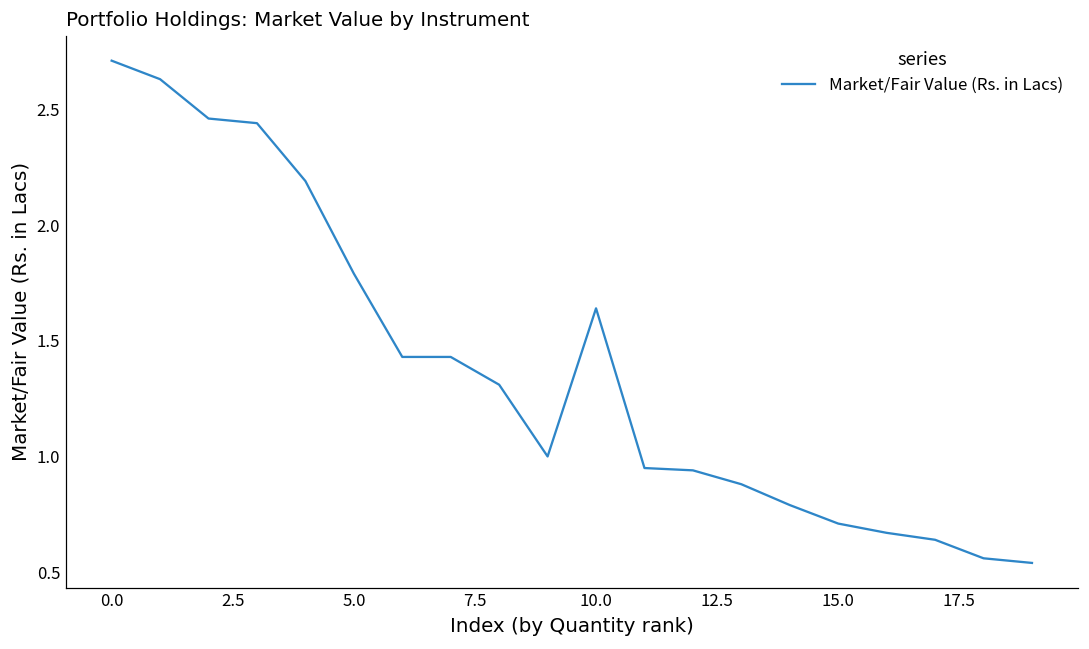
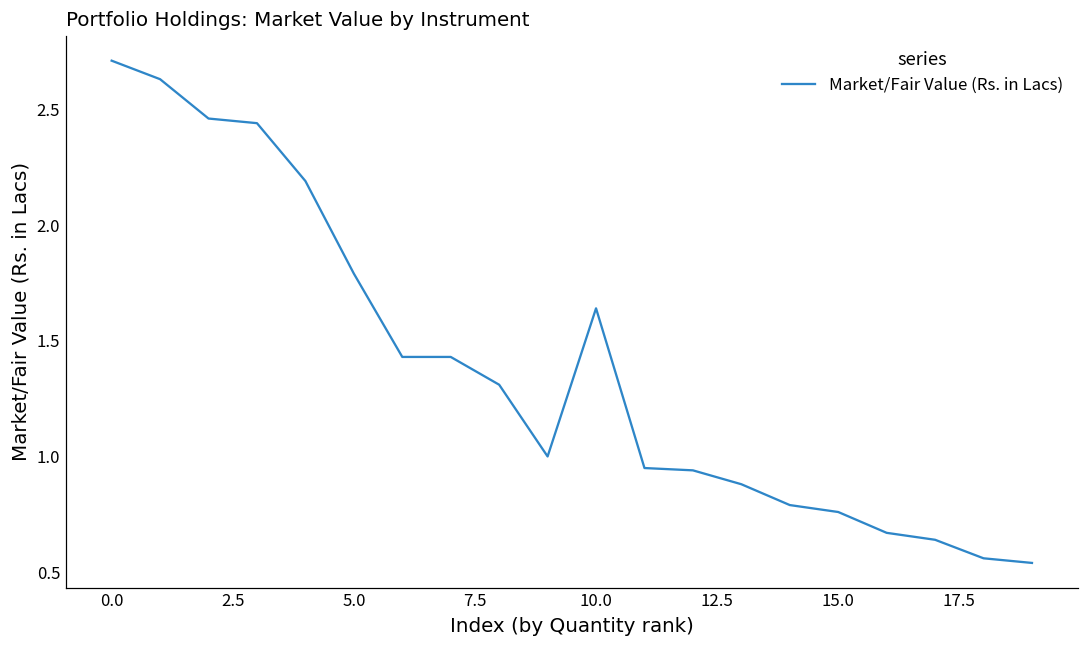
15.0: 0.71 -> 0.76
